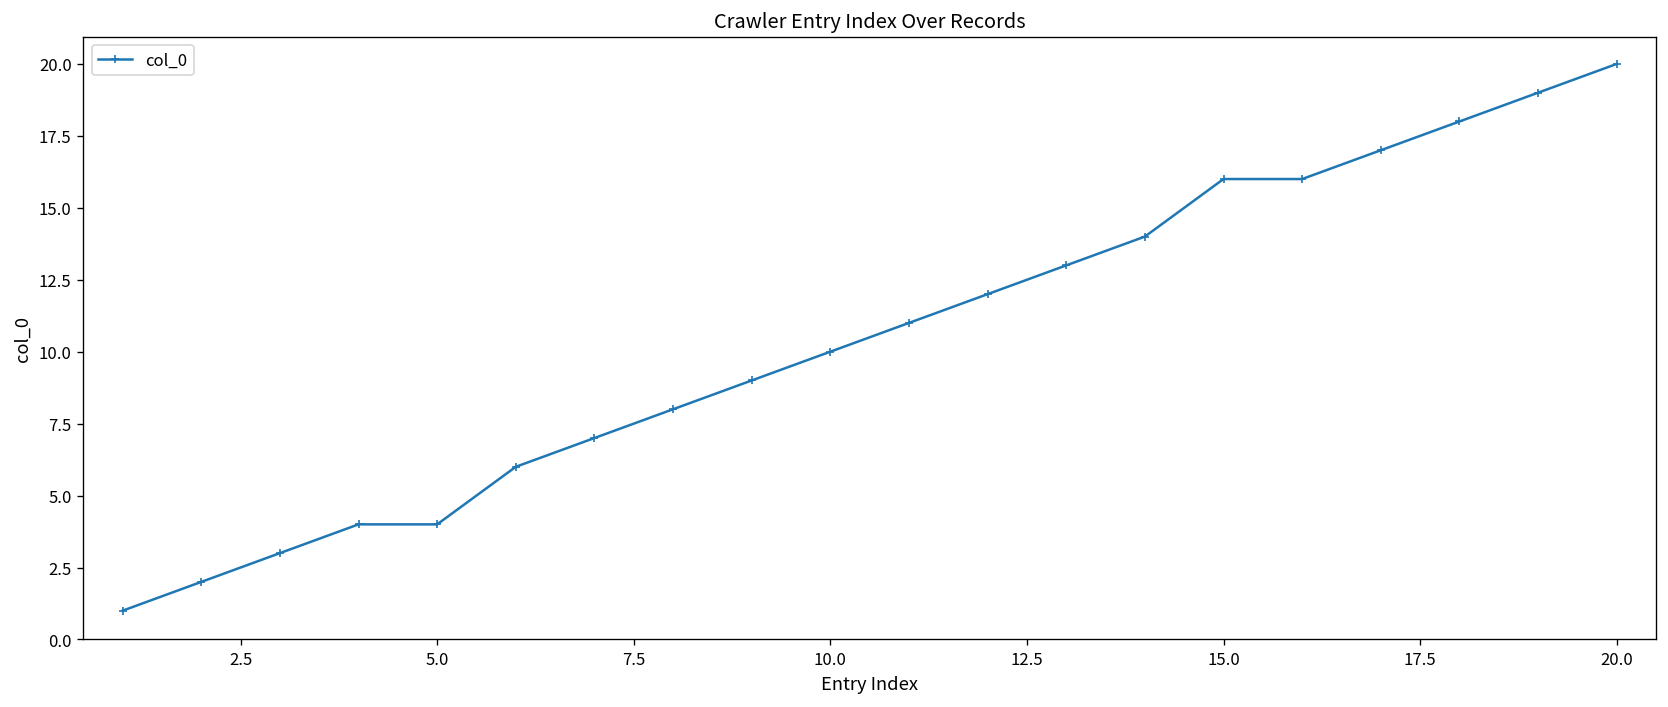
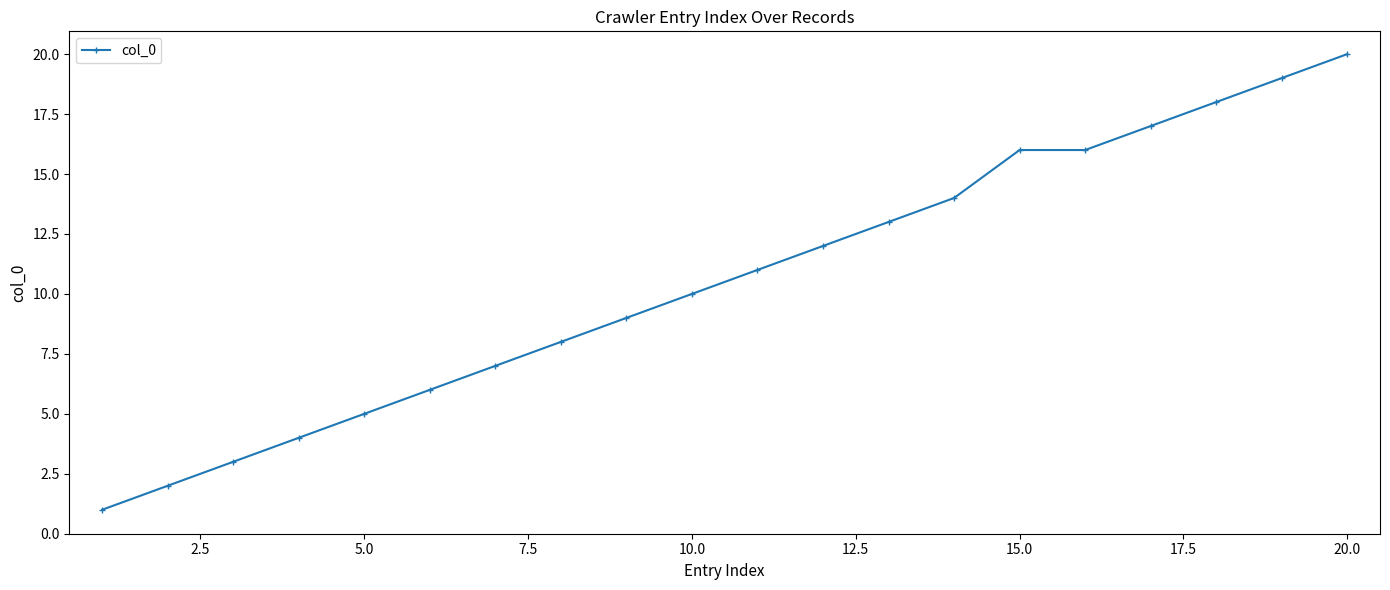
5.0: 4 -> 5
